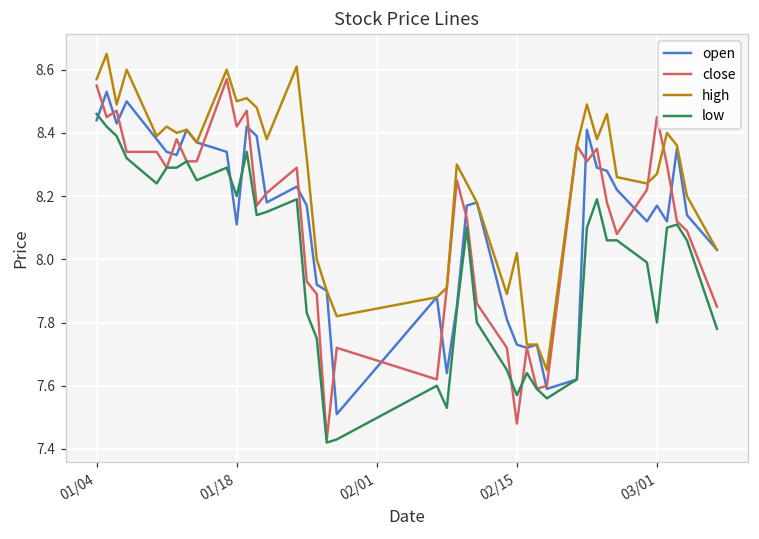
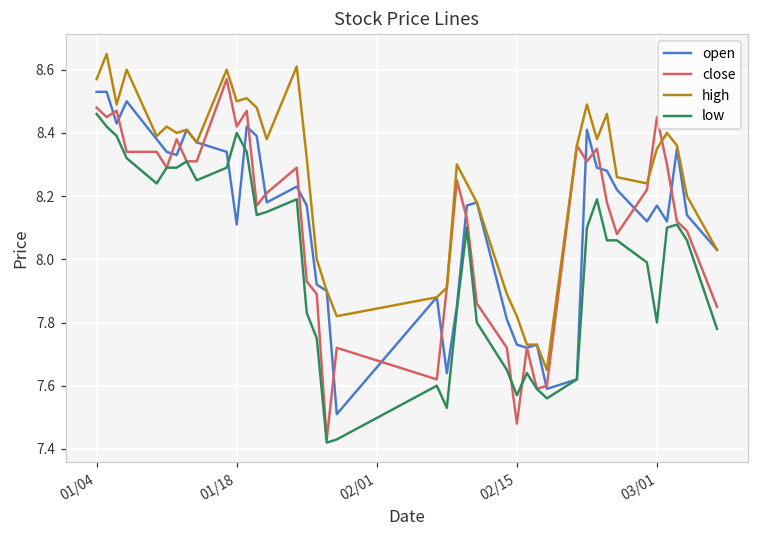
open, 01/04: 8.44 -> 8.53
close, 01/04: 8.55 -> 8.48
low, 01/18: 8.2 -> 8.4
high, 02/15: 8.02 -> 7.82
high, 03/01: 8.27 -> 8.35
